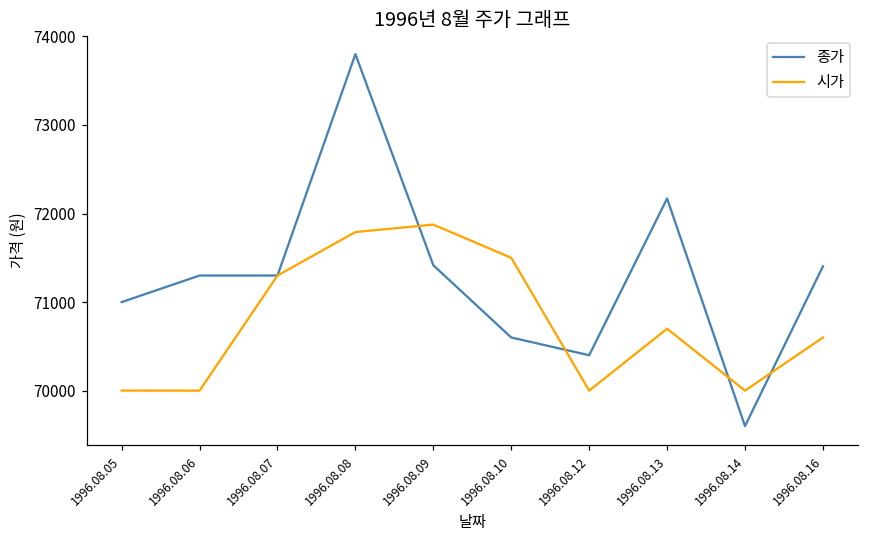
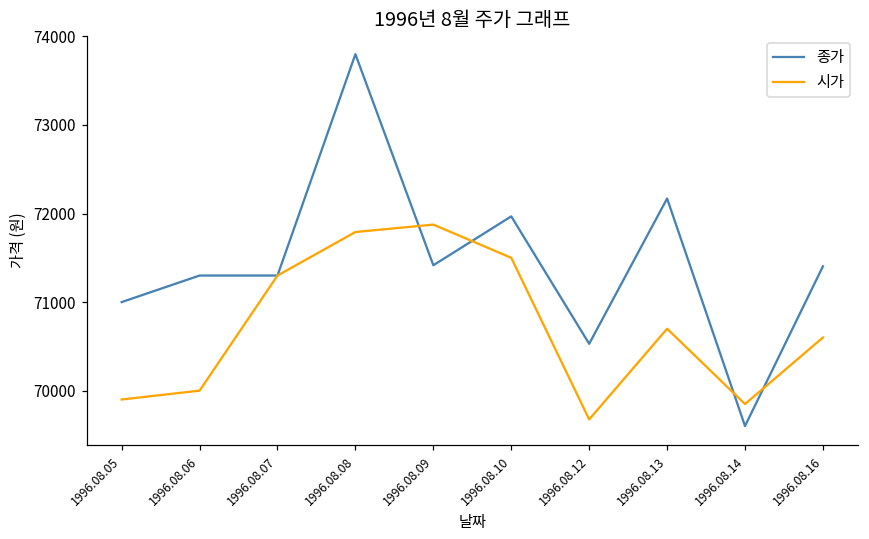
시가, 1996.08.05: 70000 -> 69900
종가, 1996.08.10: 70600 -> 72000
종가, 1996.08.12: 70400 -> 70500
시가, 1996.08.12: 70000 -> 69700
시가, 1996.08.14: 70000 -> 69800
